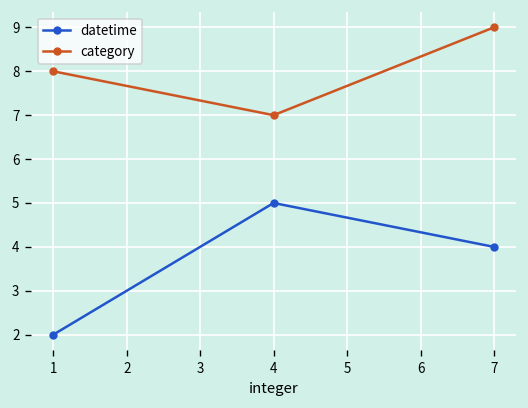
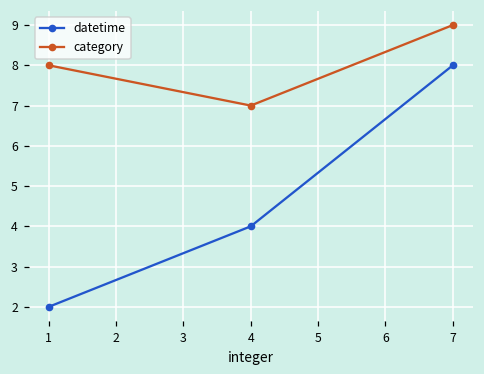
datetime, 4: 5 -> 4
datetime, 7: 4 -> 8
